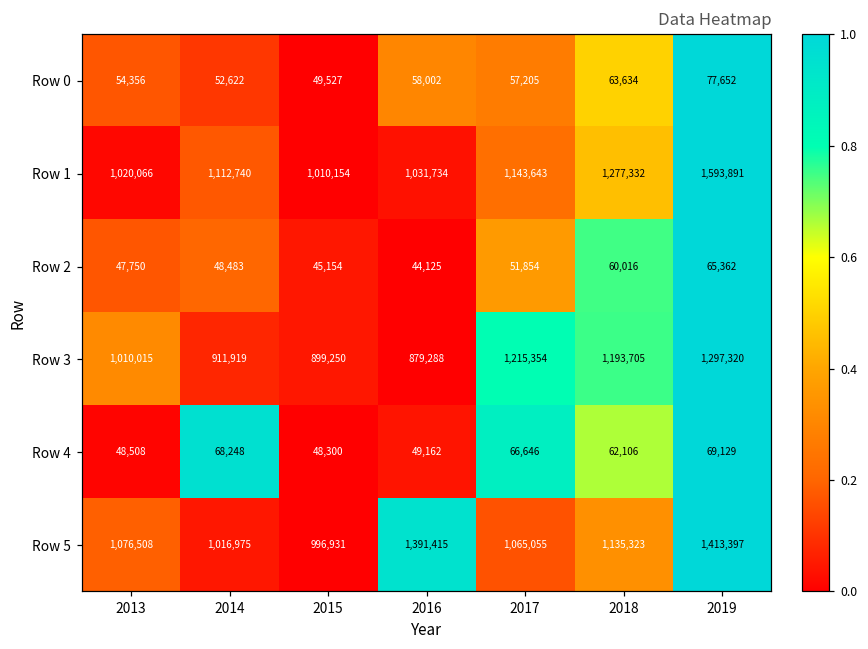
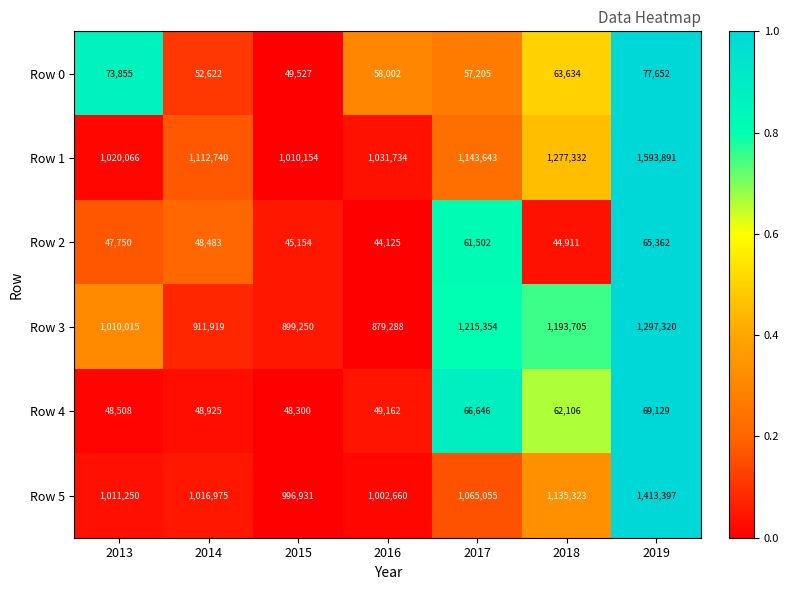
Row 0, 2013: 54,356 -> 73,855
Row 2, 2017: 51,854 -> 61,502
Row 2, 2018: 60,016 -> 44,911
Row 4, 2014: 68,248 -> 48,925
Row 5, 2013: 1,076,508 -> 1,011,250
Row 5, 2016: 1,391,415 -> 1,002,660
